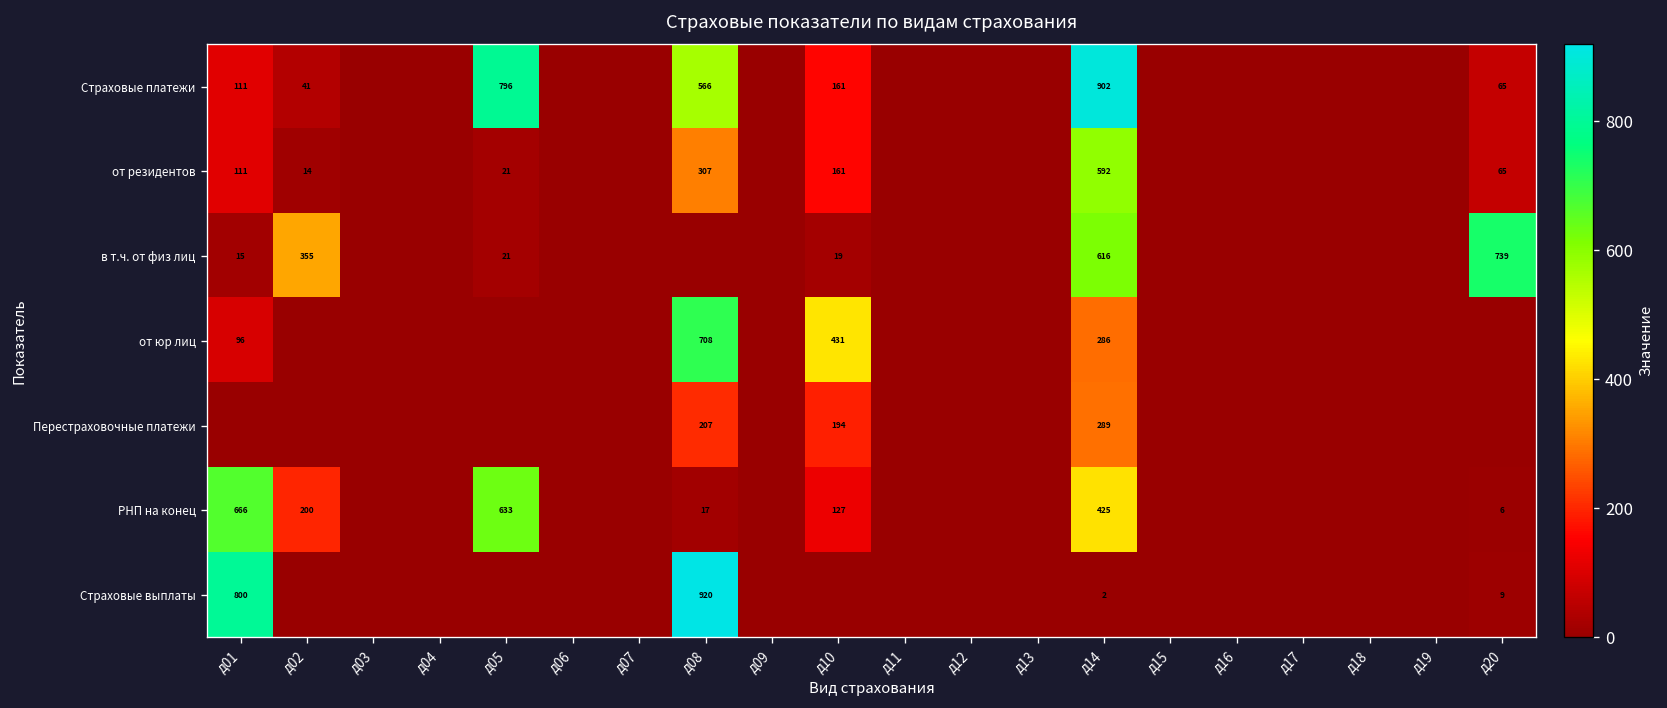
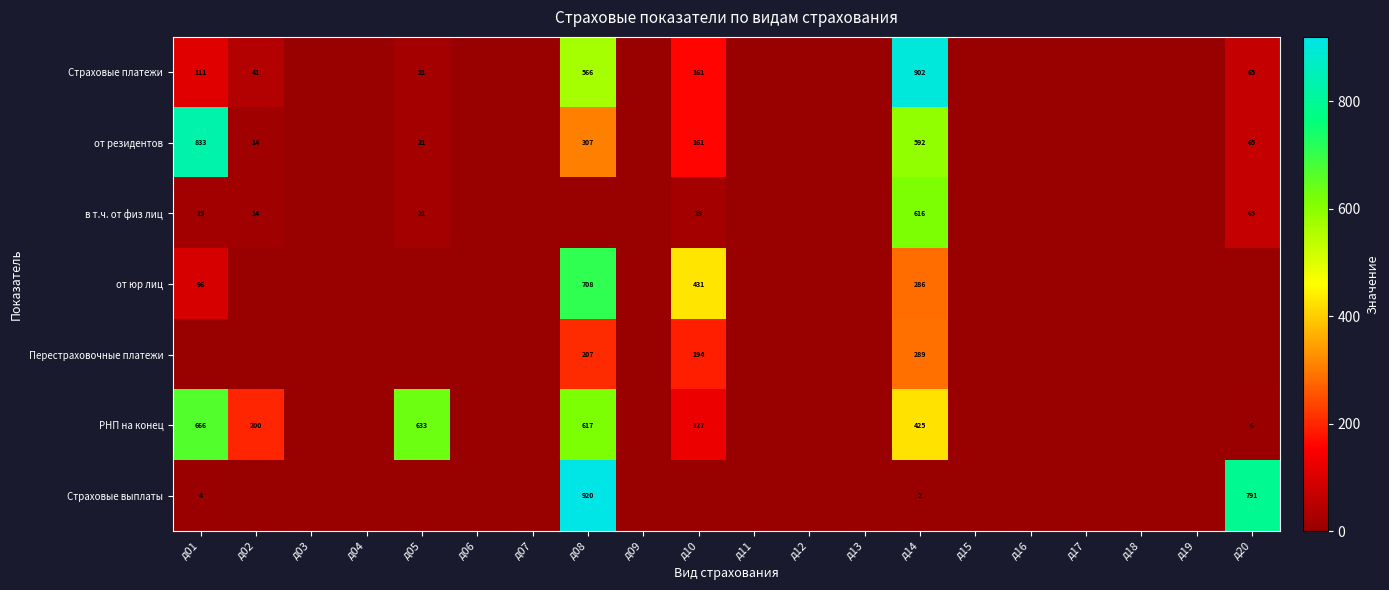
Страховые платежи, д05: 796 -> 21
от резидентов, д01: 111 -> 833
в т.ч. от физ лиц, д02: 355 -> 14
в т.ч. от физ лиц, д20: 739 -> 65
РНП на конец, д08: 17 -> 617
Страховые выплаты, д01: 800 -> 4
Страховые выплаты, д20: 9 -> 791
